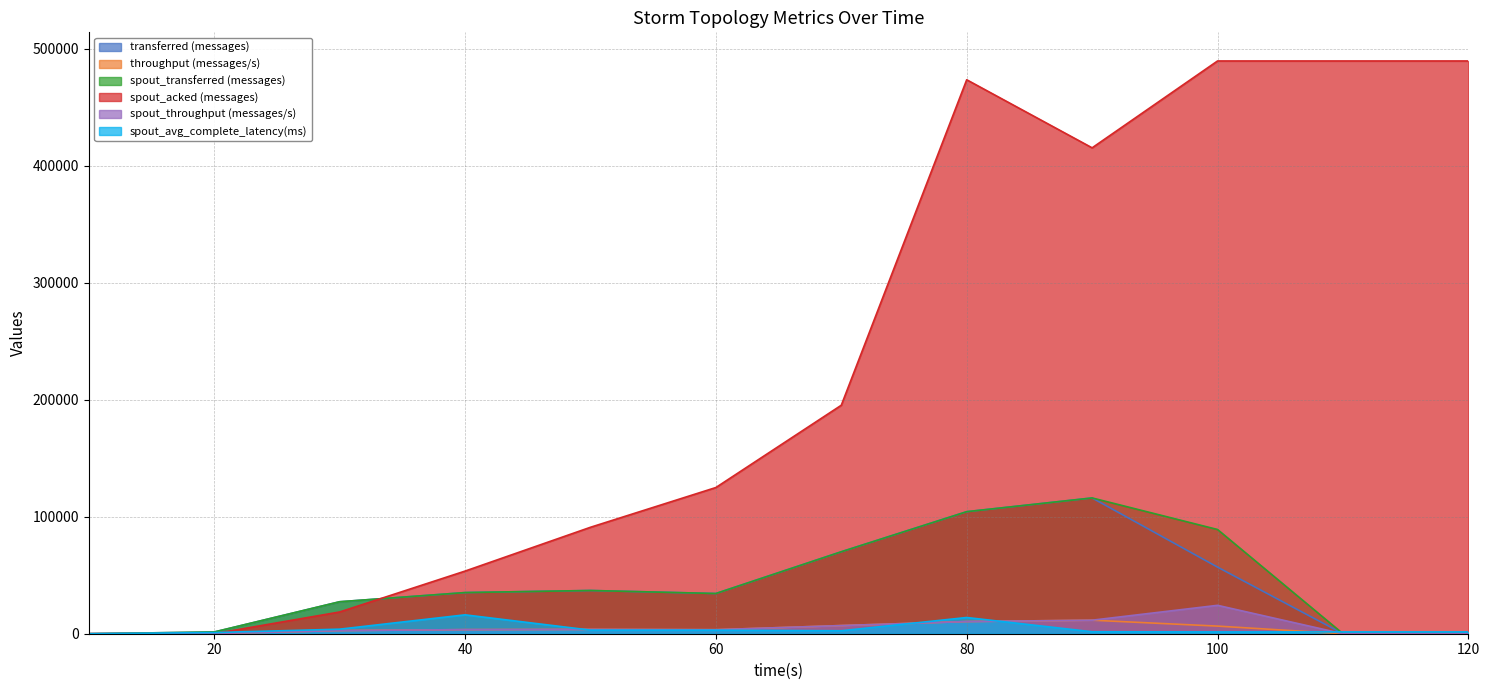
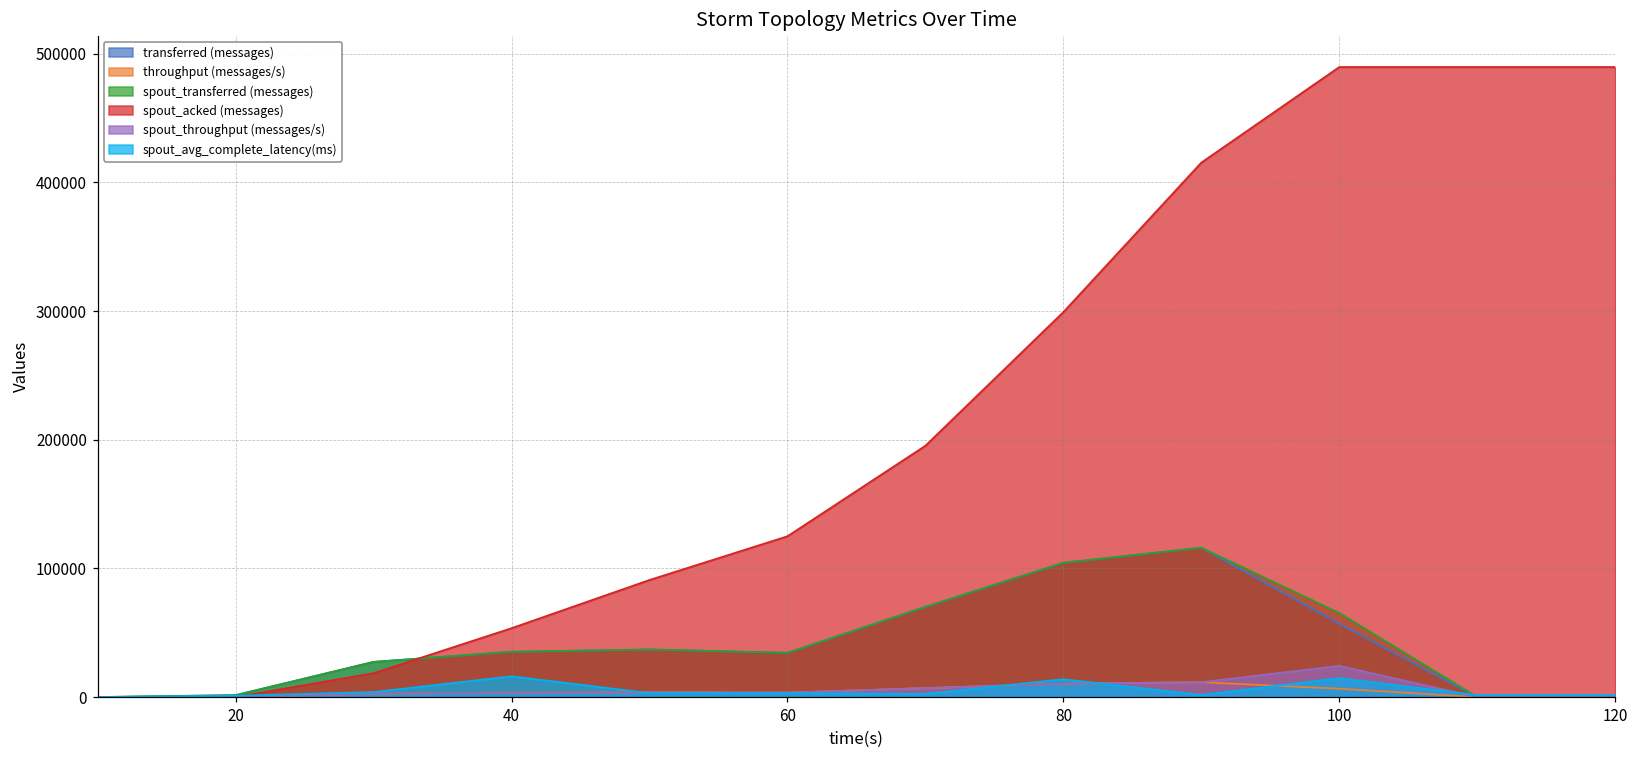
spout_acked (messages), 80: 474000 -> 299000
spout_transferred (messages), 100: 89000 -> 65000
spout_avg_complete_latency(ms), 100: 2000 -> 15000
